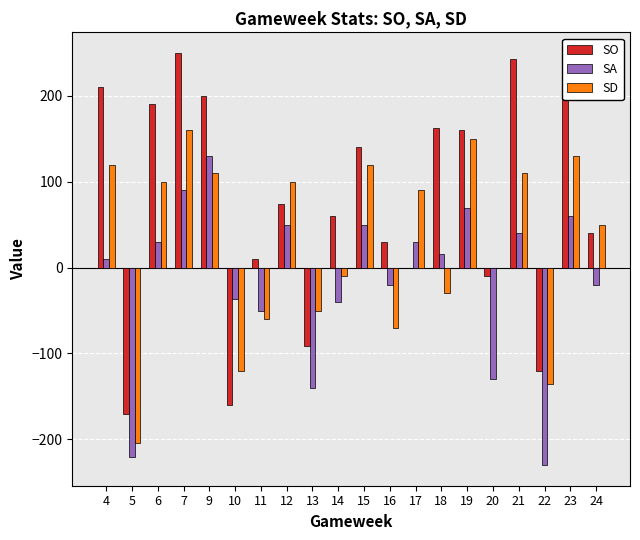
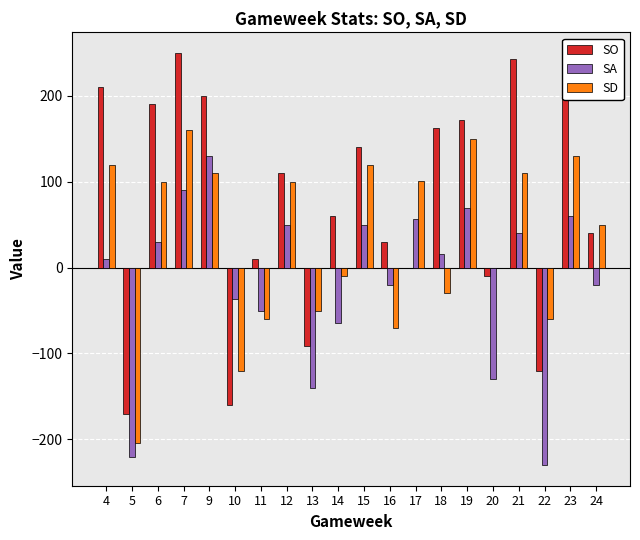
SO, 12: 70 -> 110
SA, 14: -40 -> -70
SA, 17: 30 -> 60
SD, 17: 90 -> 100
SO, 19: 160 -> 170
SD, 22: -140 -> -60
